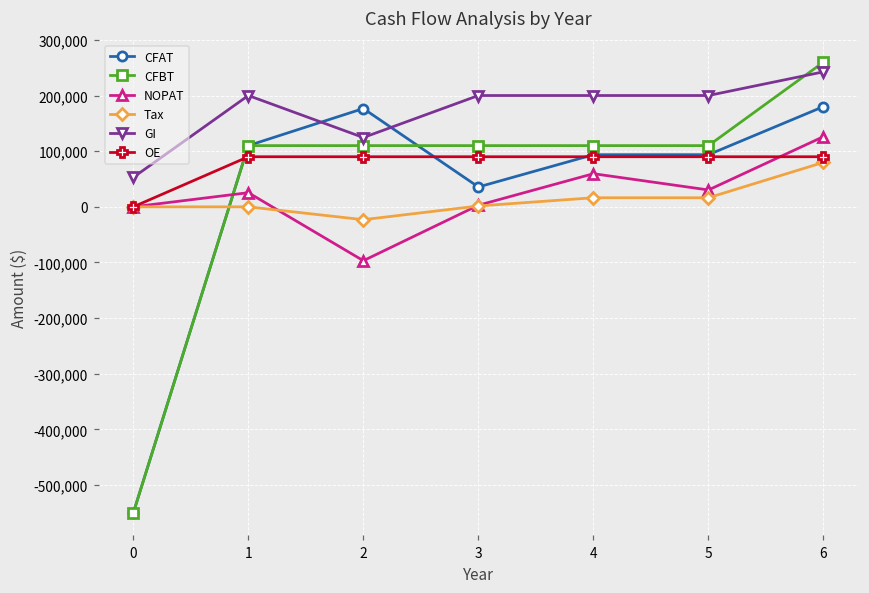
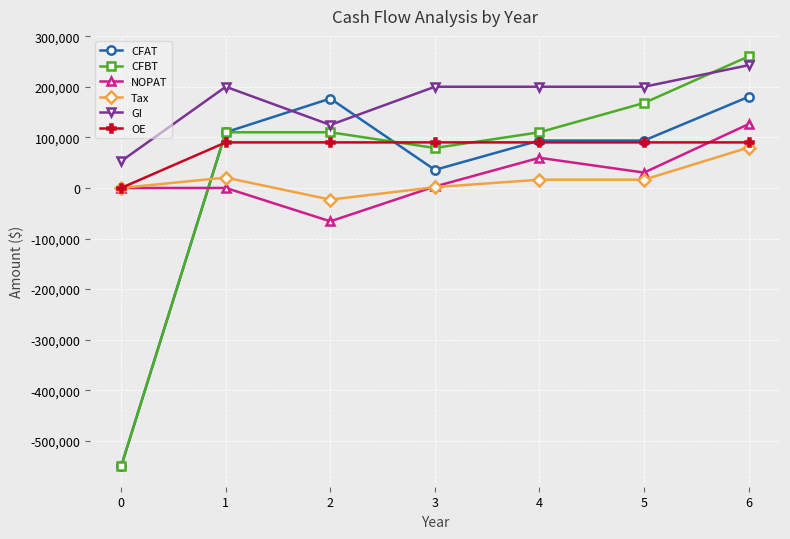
NOPAT, 1: 30,000 -> 0
Tax, 1: 0 -> 20,000
NOPAT, 2: -100,000 -> -70,000
CFBT, 3: 110,000 -> 80,000
CFBT, 5: 110,000 -> 170,000
